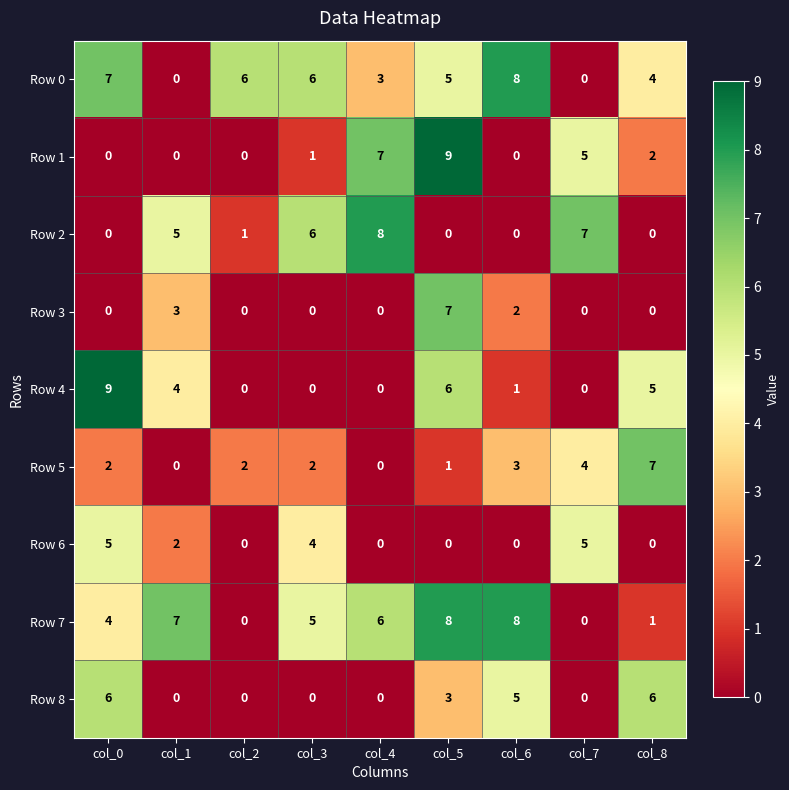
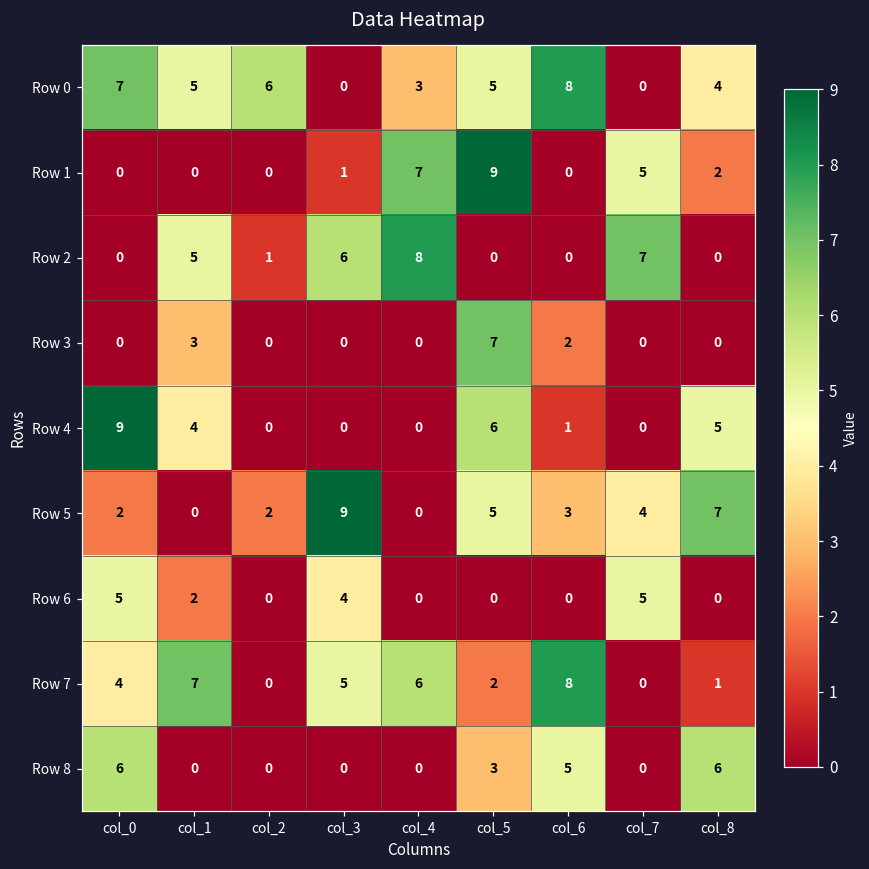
Row 0, col_1: 0 -> 5
Row 0, col_3: 6 -> 0
Row 5, col_3: 2 -> 9
Row 5, col_5: 1 -> 5
Row 7, col_5: 8 -> 2
